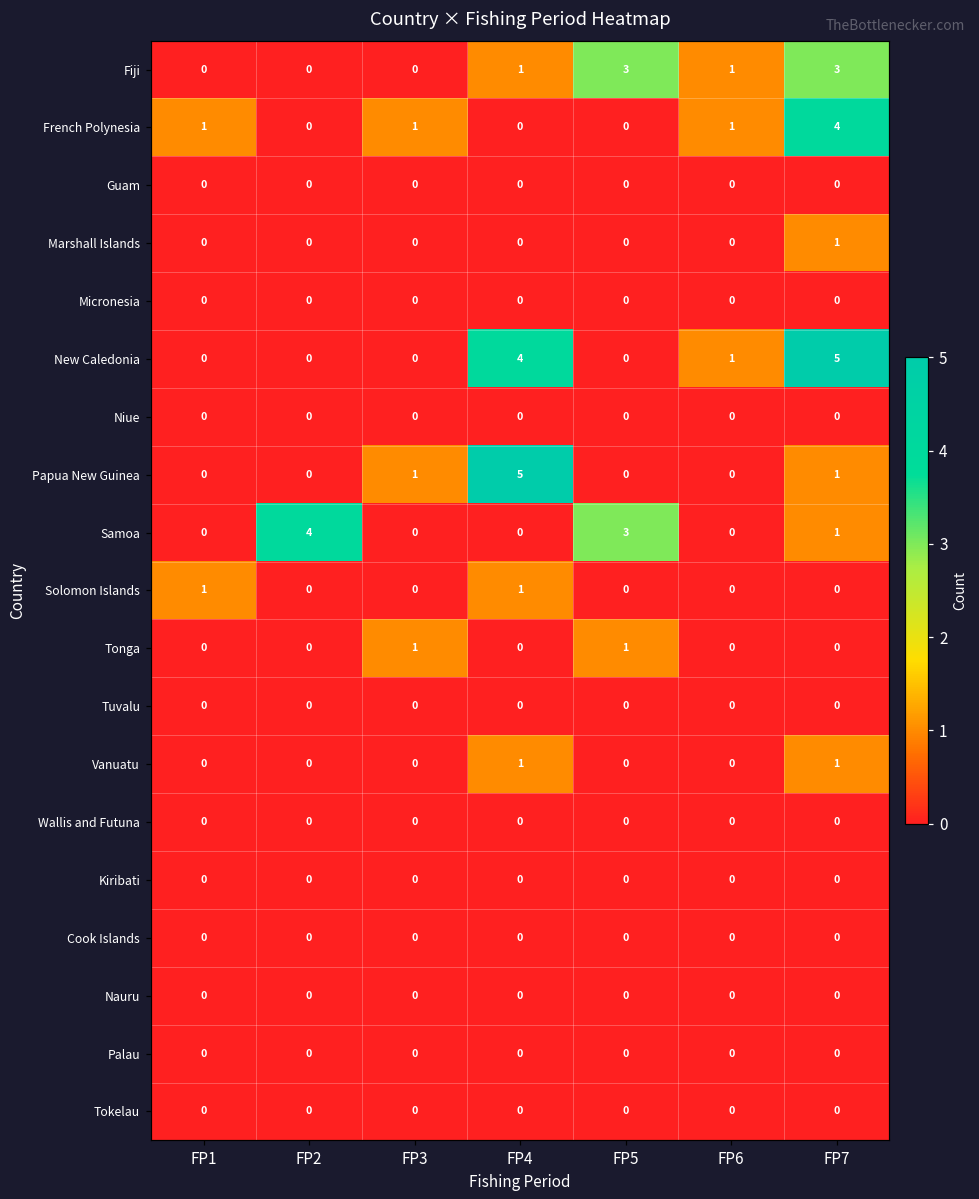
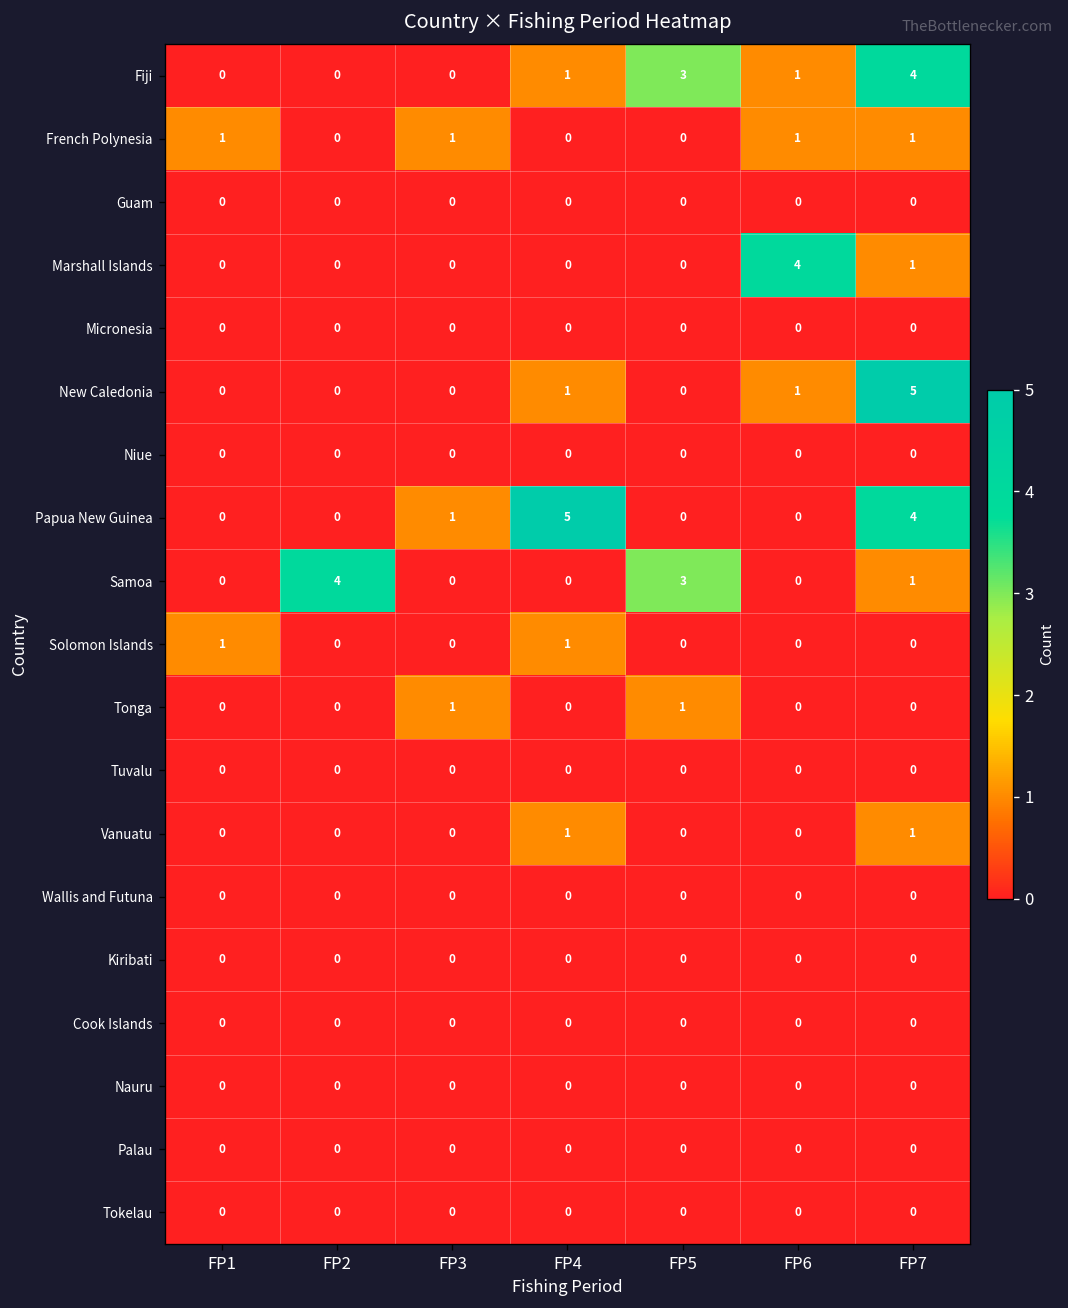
Fiji, FP7: 3 -> 4
French Polynesia, FP7: 4 -> 1
Marshall Islands, FP6: 0 -> 4
New Caledonia, FP4: 4 -> 1
Papua New Guinea, FP7: 1 -> 4
